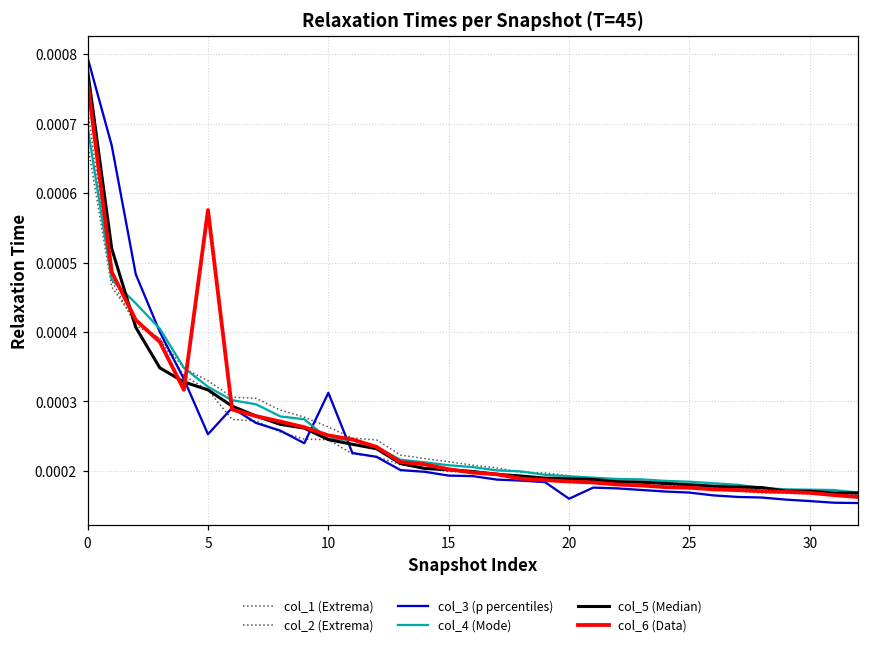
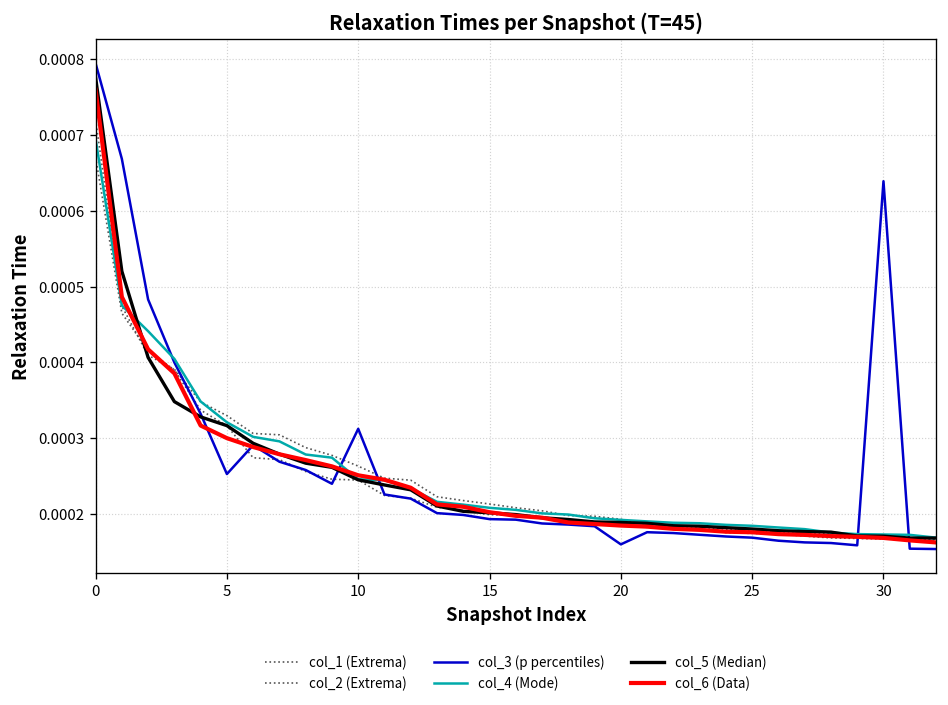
col_6 (Data), 5: 0.00058 -> 0.00030
col_3 (p percentiles), 30: 0.00016 -> 0.00064
